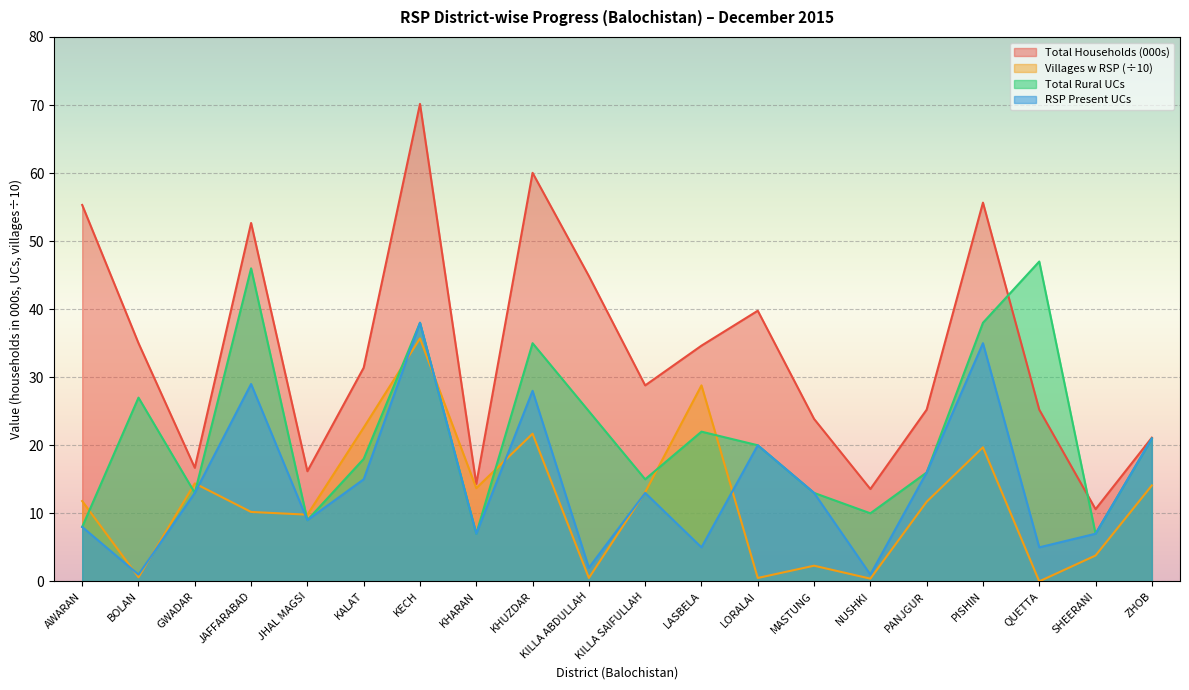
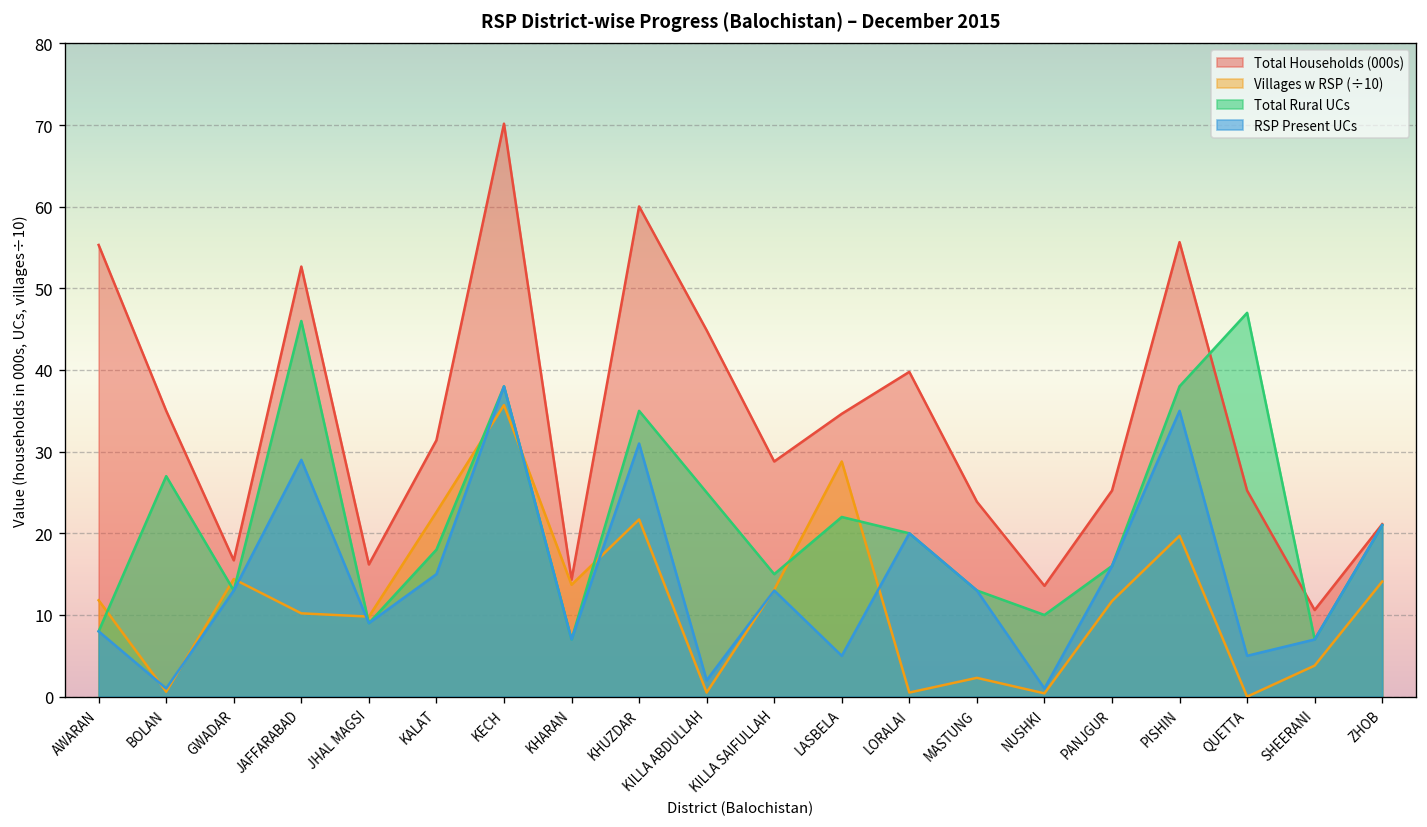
RSP Present UCs, KHUZDAR: 28 -> 31
